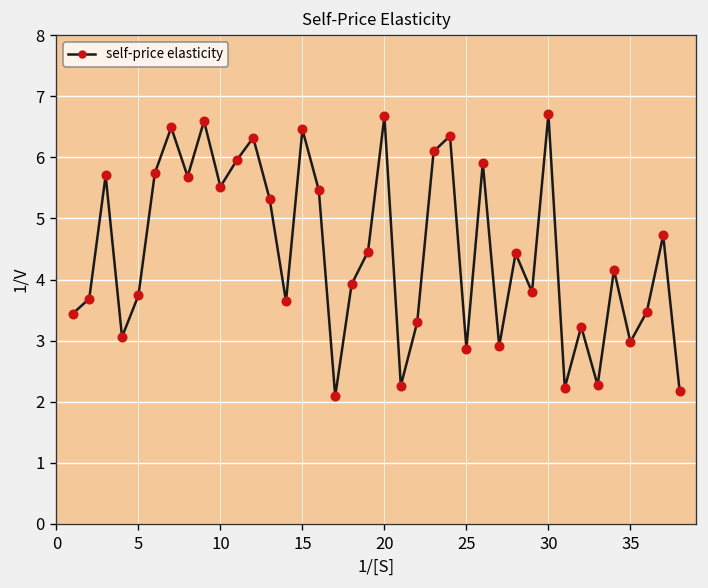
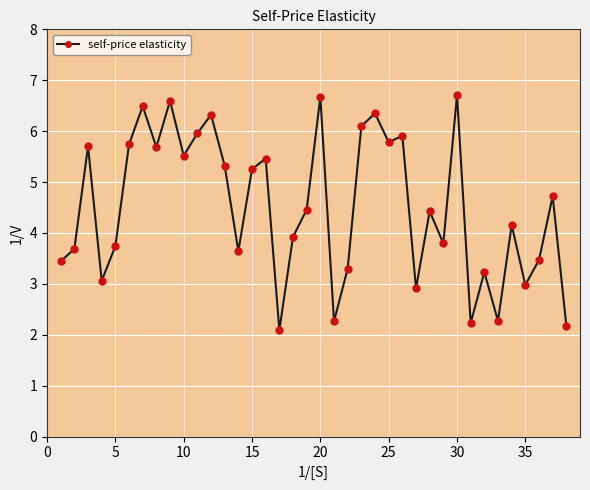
15: 6.5 -> 5.3
25: 2.9 -> 5.8
